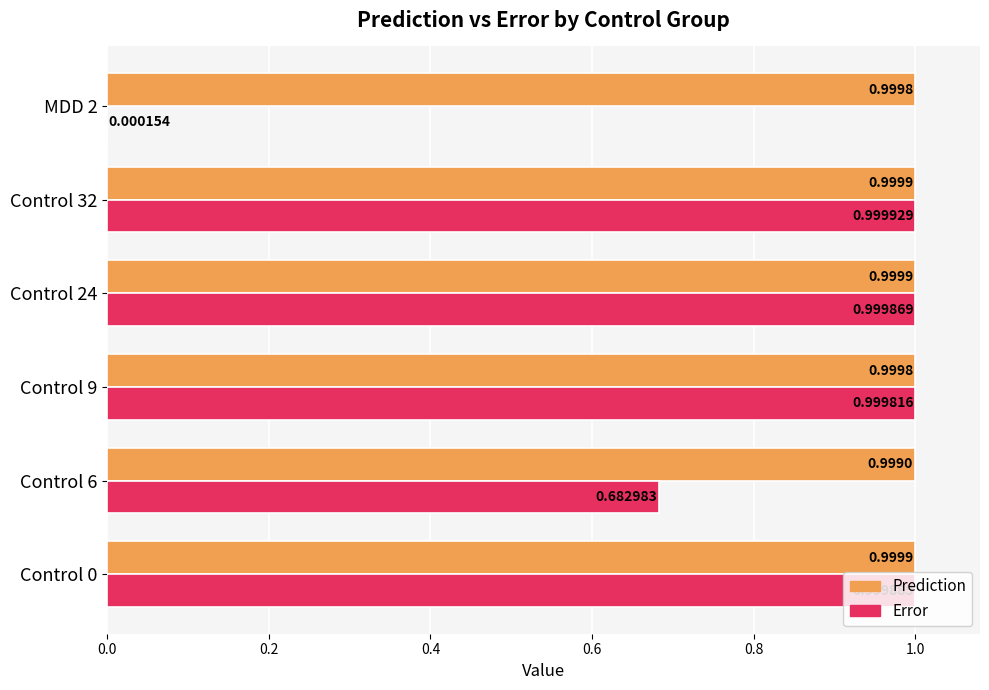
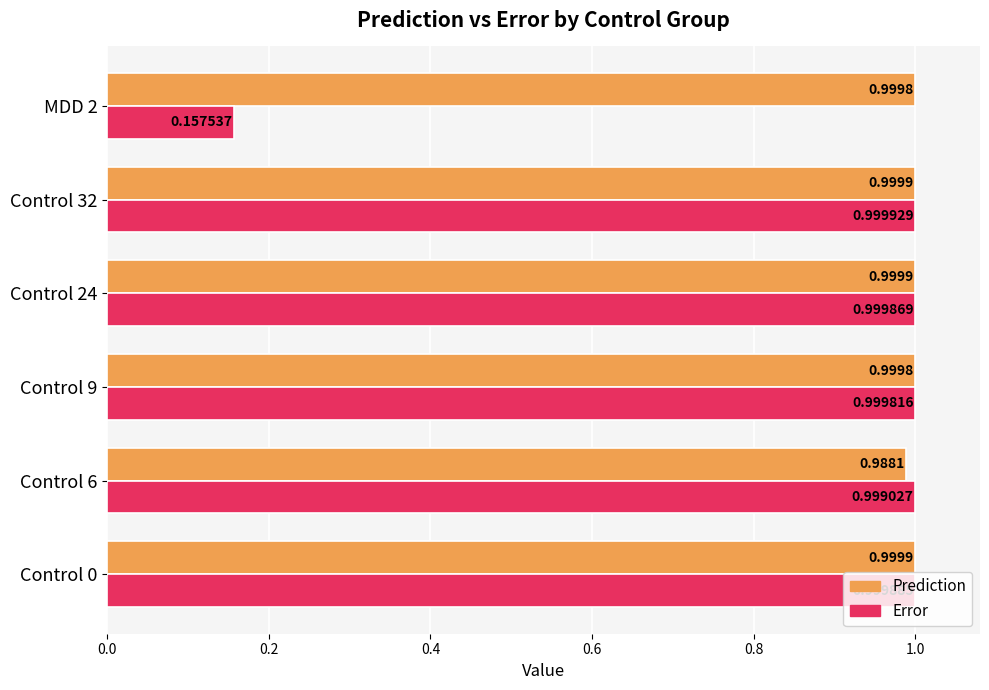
Error, MDD 2: 0.000154 -> 0.157537
Prediction, Control 6: 0.9990 -> 0.9881
Error, Control 6: 0.682983 -> 0.999027
